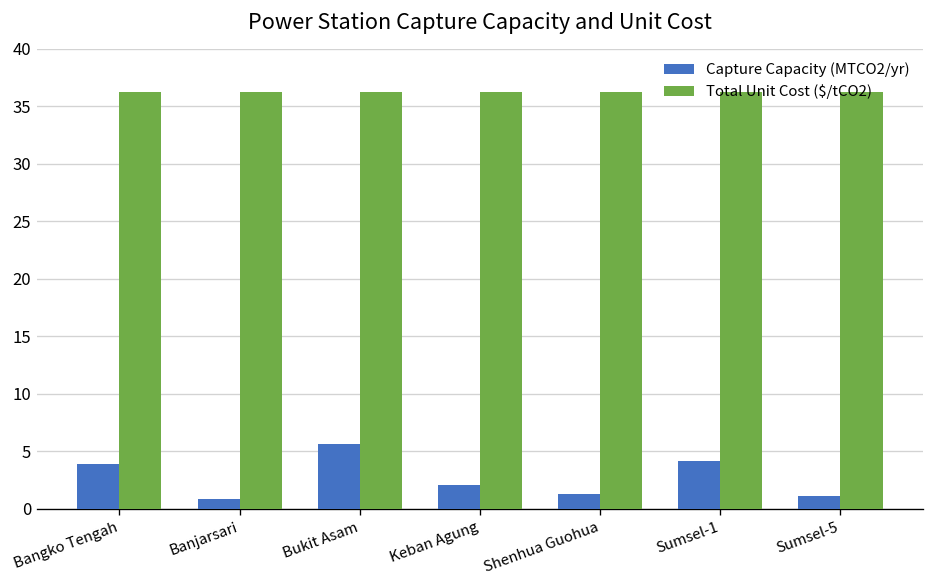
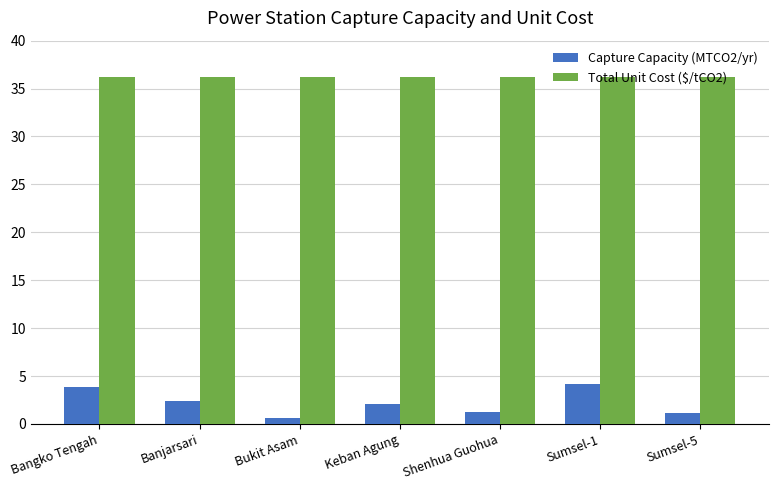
Capture Capacity (MTCO2/yr), Banjarsari: 1 -> 2
Capture Capacity (MTCO2/yr), Bukit Asam: 6 -> 1
